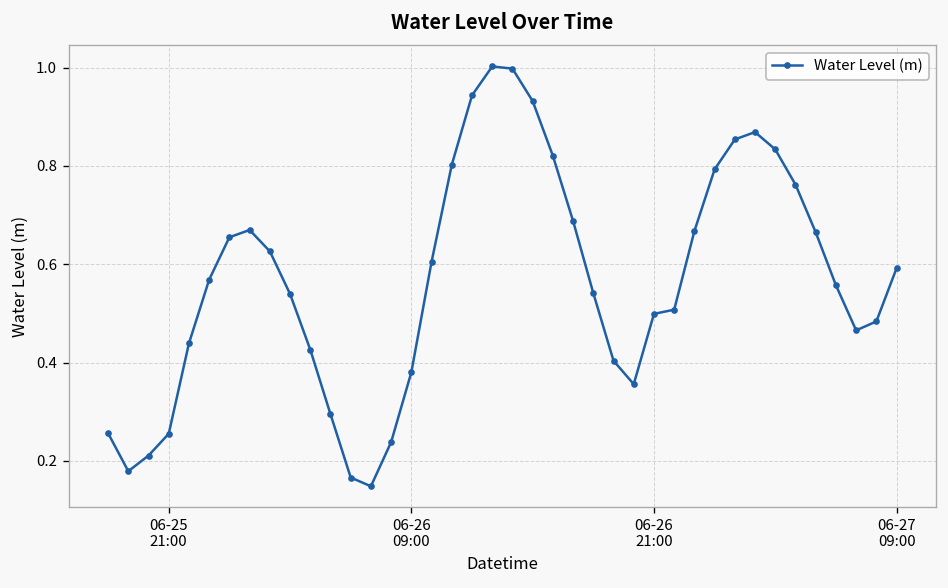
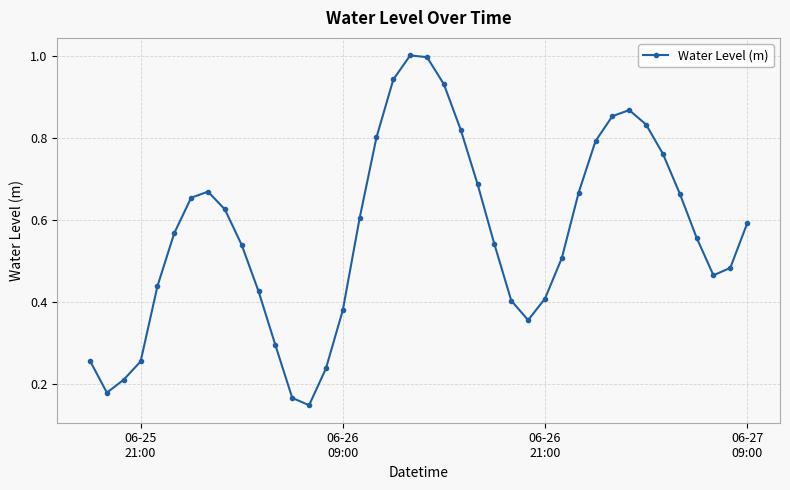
06-26 21:00: 0.50 -> 0.41
